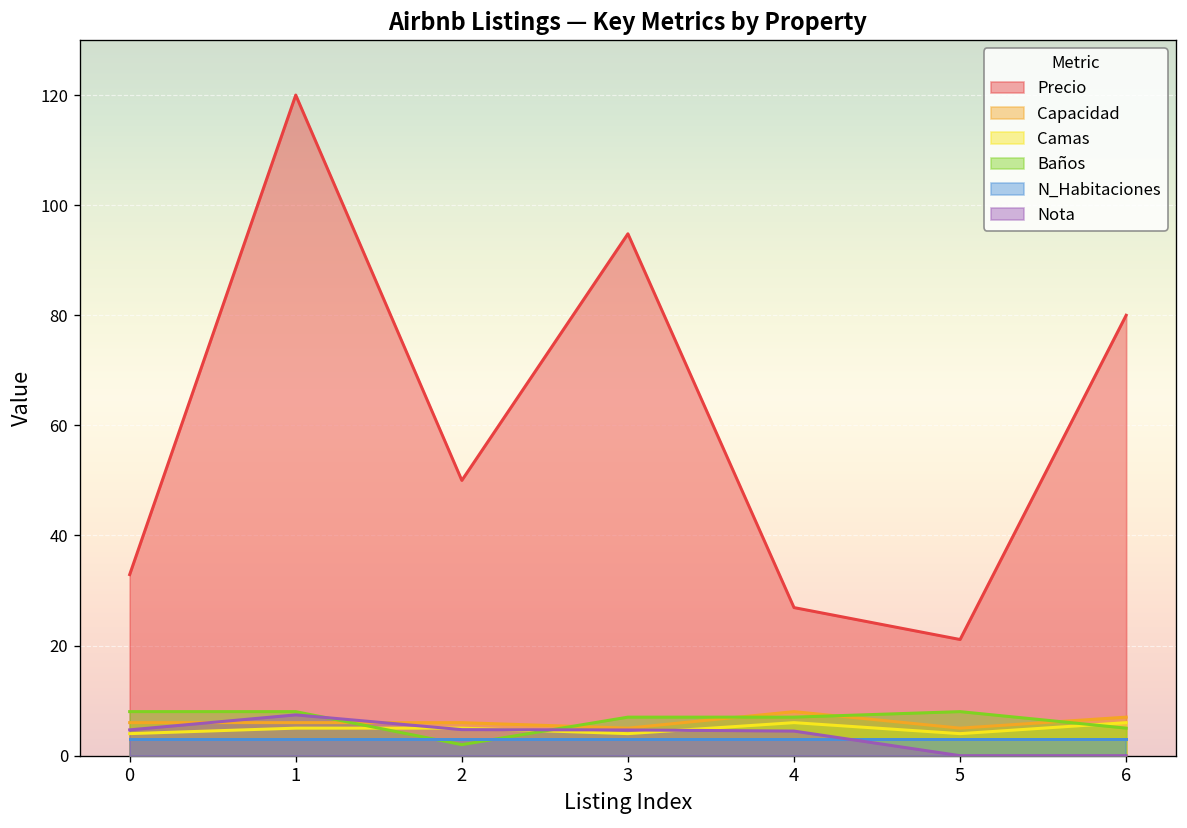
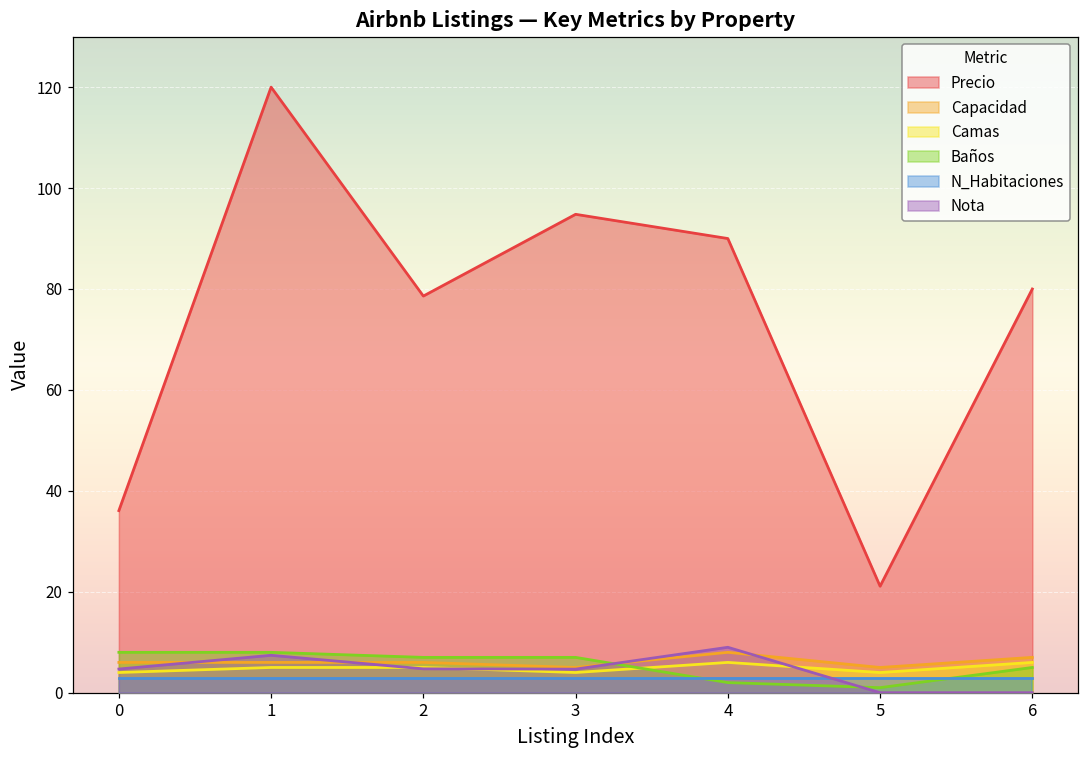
Precio, 0: 33 -> 36
Precio, 2: 50 -> 79
Baños, 2: 2 -> 7
Precio, 4: 27 -> 90
Baños, 4: 7 -> 2
Nota, 4: 4 -> 9
Baños, 5: 8 -> 1
